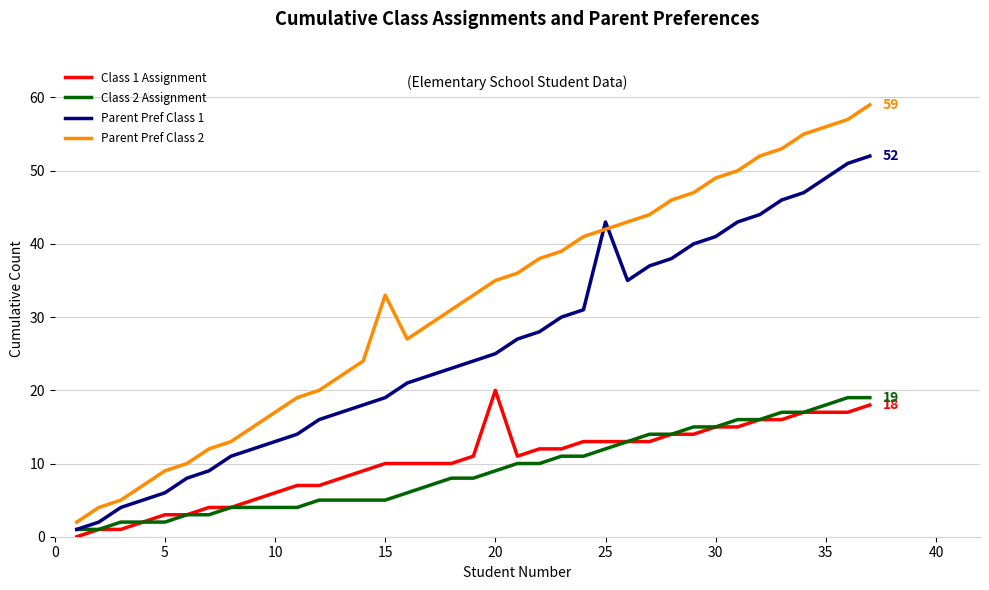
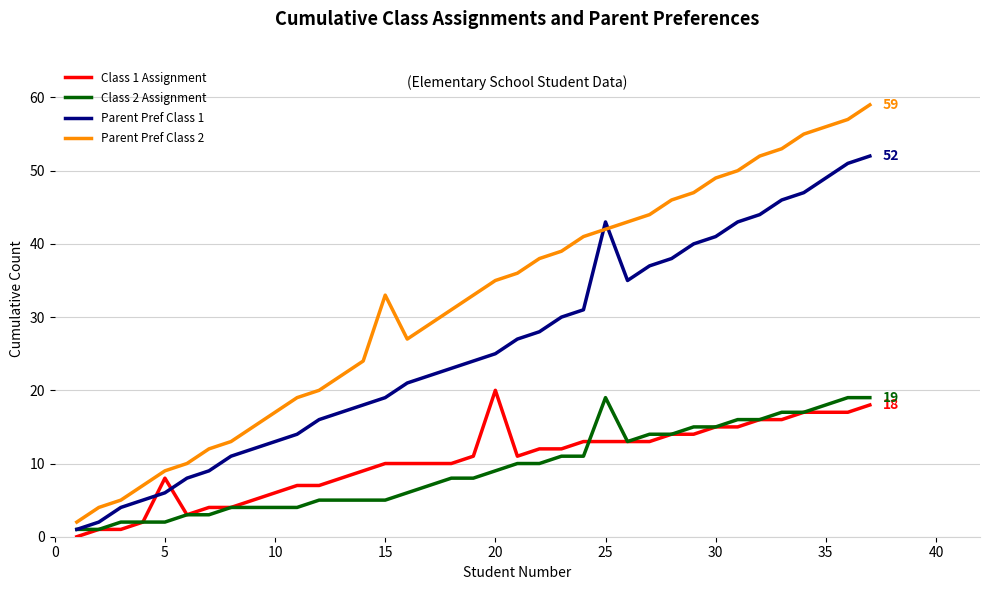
Class 1 Assignment, 5: 3 -> 8
Class 2 Assignment, 25: 12 -> 19
